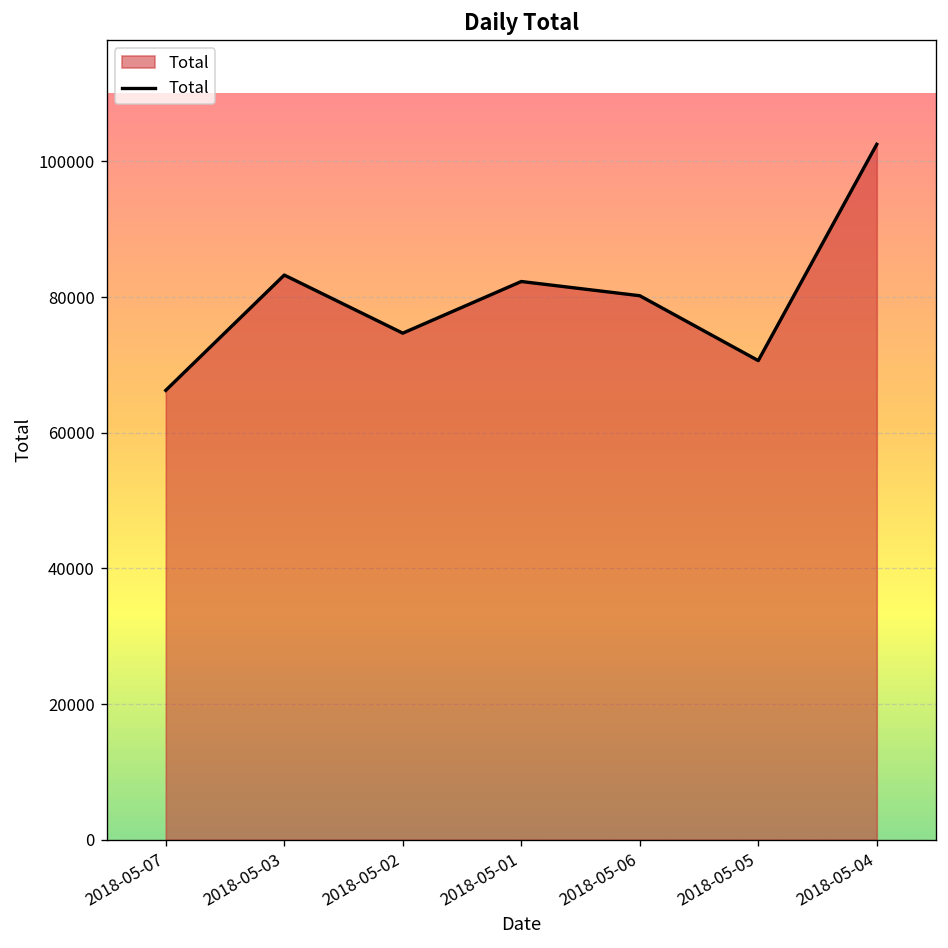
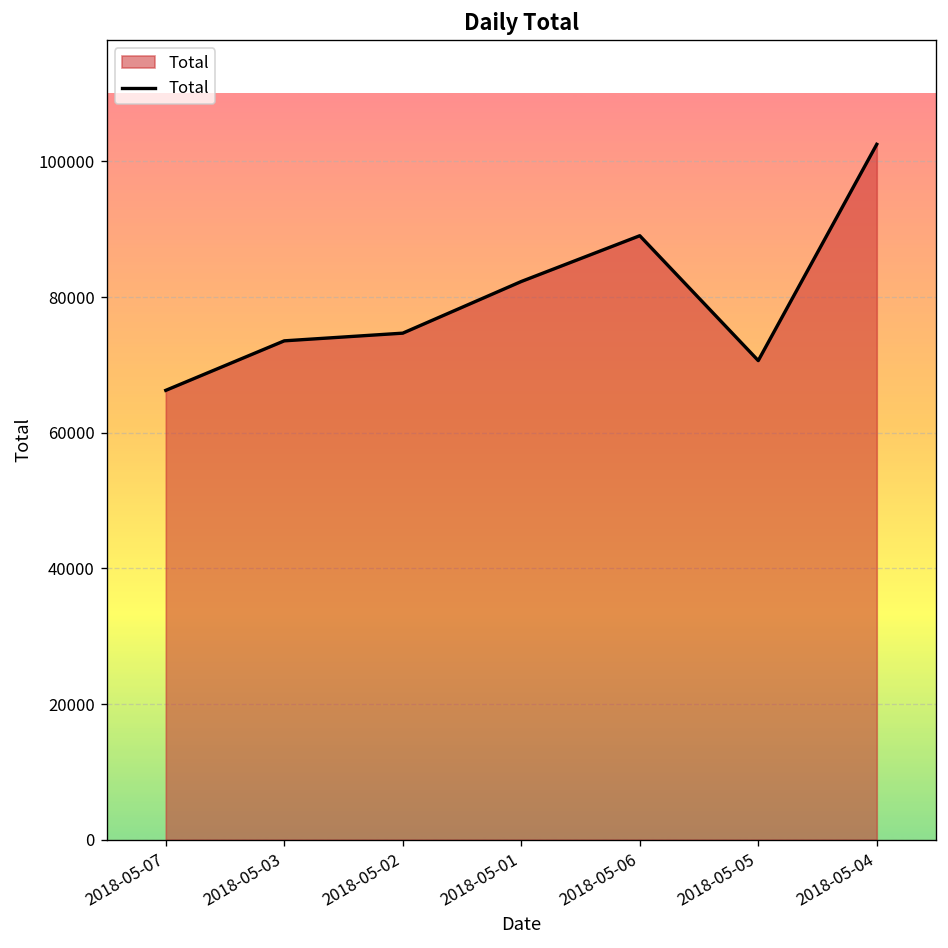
2018-05-03: 83000 -> 74000
2018-05-06: 80000 -> 89000
